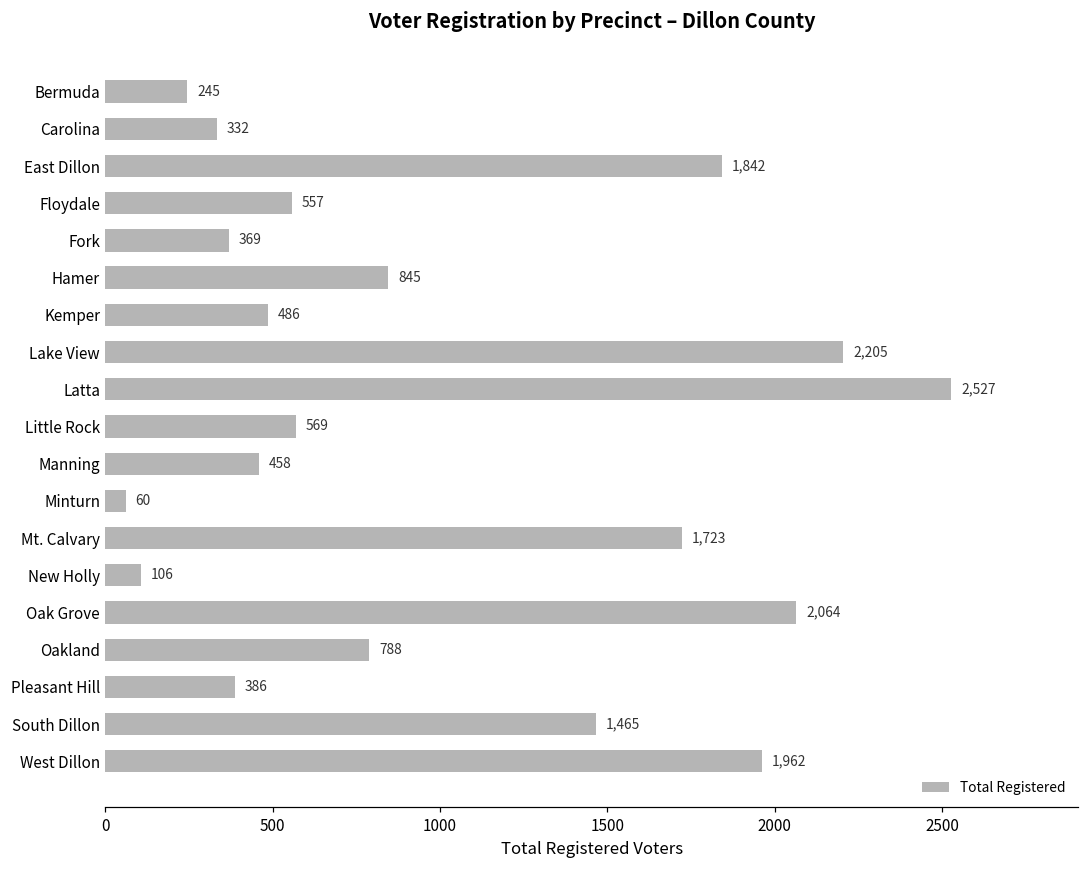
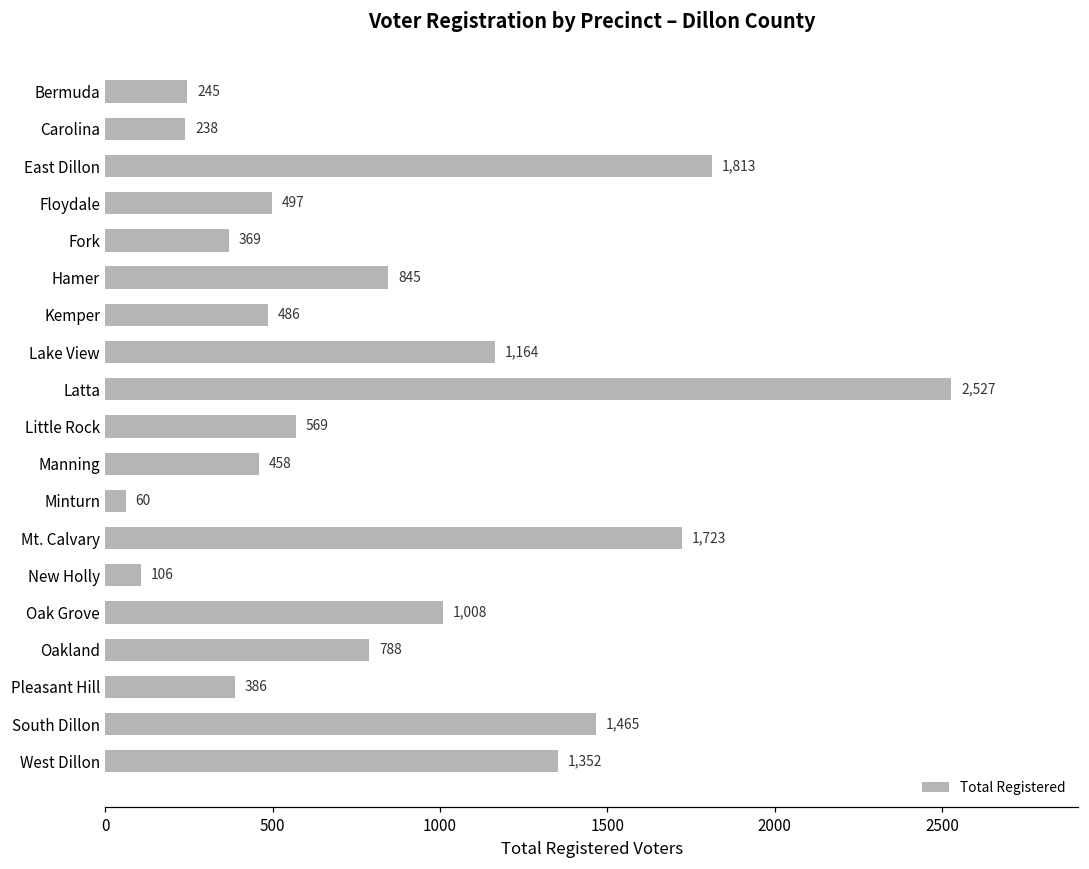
Carolina: 332 -> 238
East Dillon: 1,842 -> 1,813
Floydale: 557 -> 497
Lake View: 2,205 -> 1,164
Oak Grove: 2,064 -> 1,008
West Dillon: 1,962 -> 1,352
